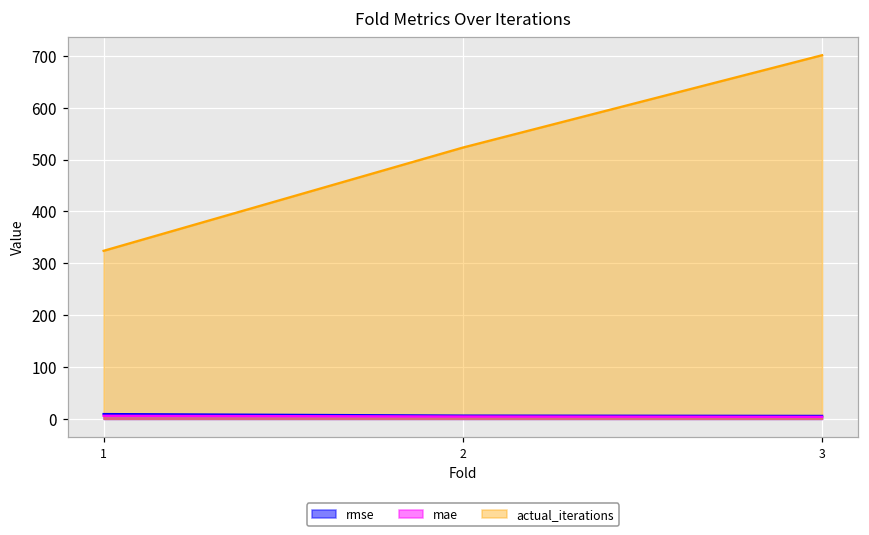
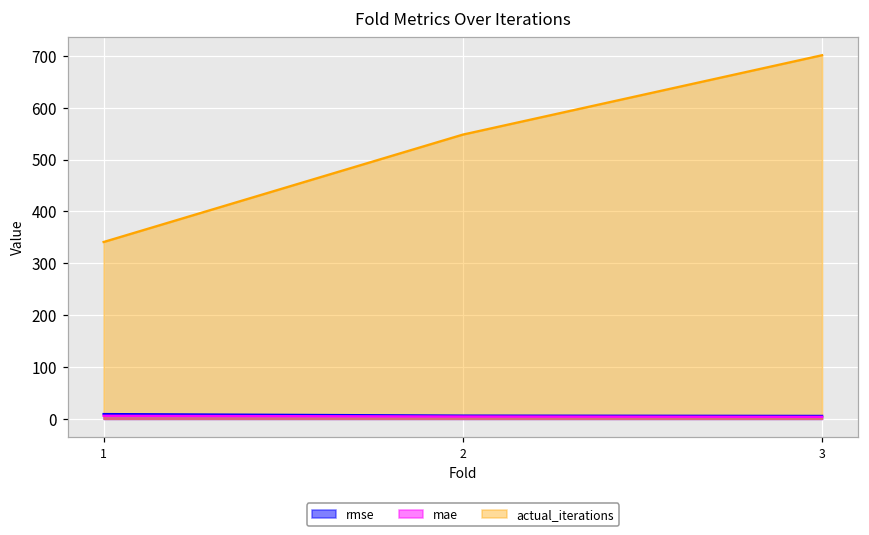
actual_iterations, 1: 320 -> 340
actual_iterations, 2: 520 -> 550
